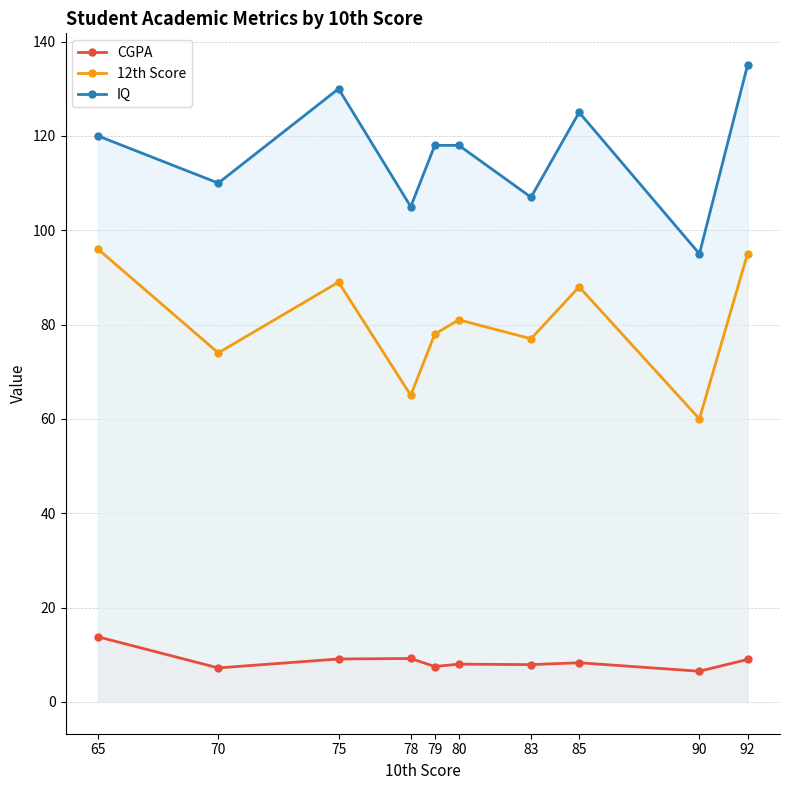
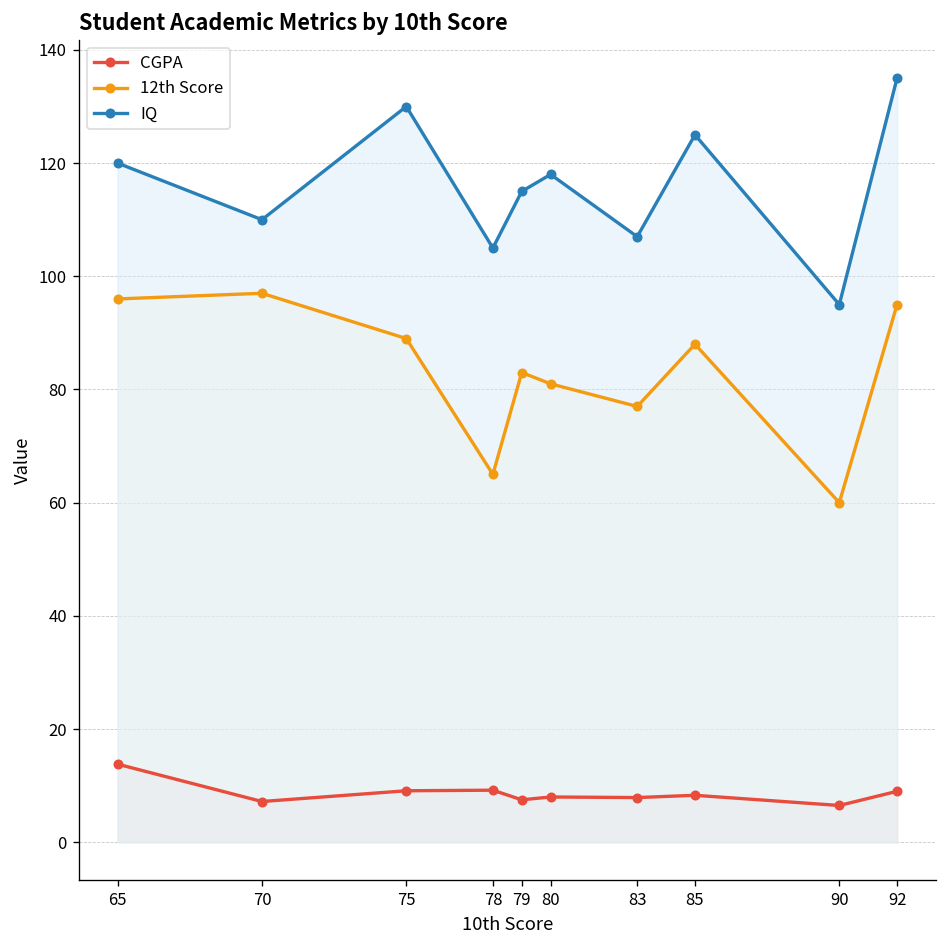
12th Score, 70: 74 -> 97
12th Score, 79: 78 -> 83
IQ, 79: 118 -> 115
